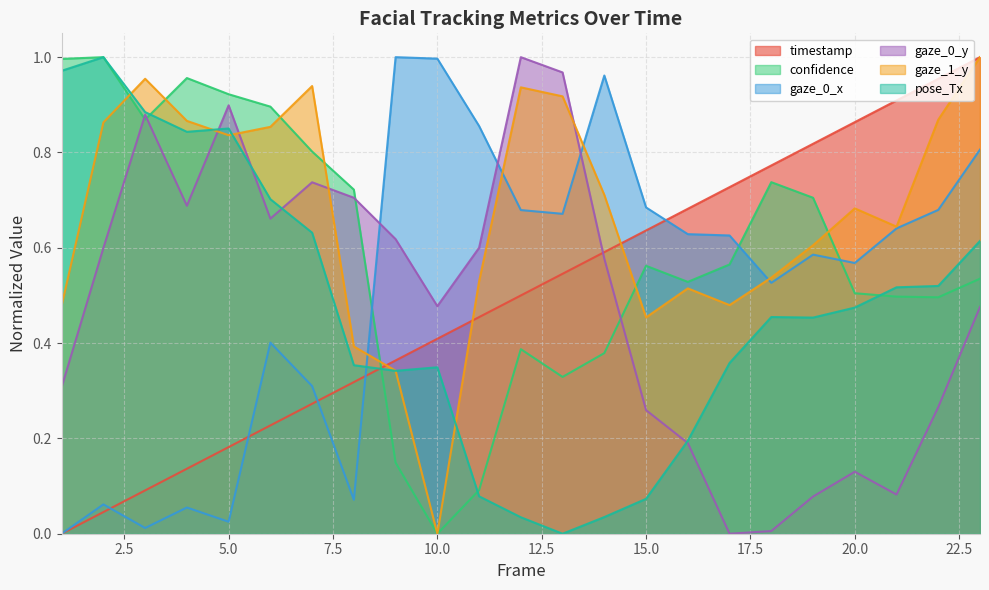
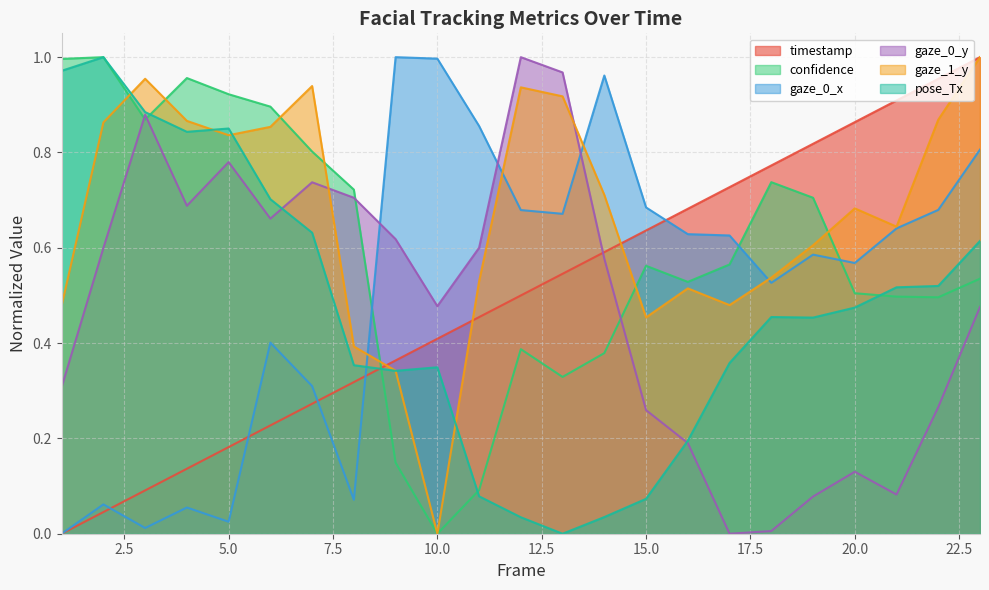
gaze_0_y, 5.0: 0.90 -> 0.78
